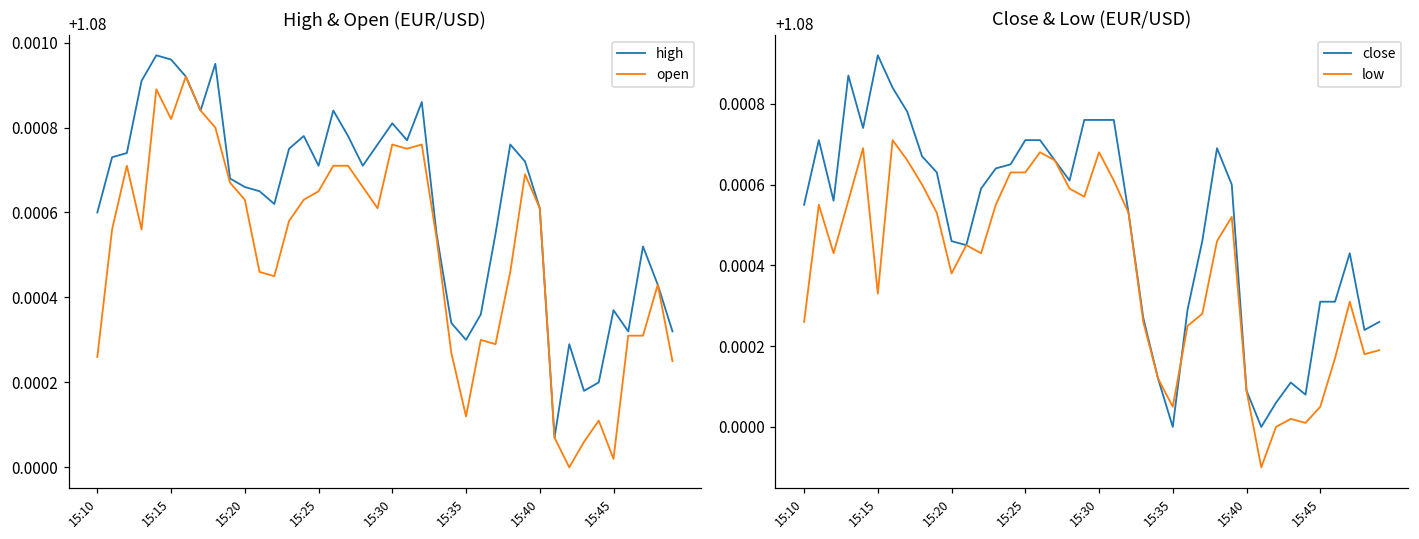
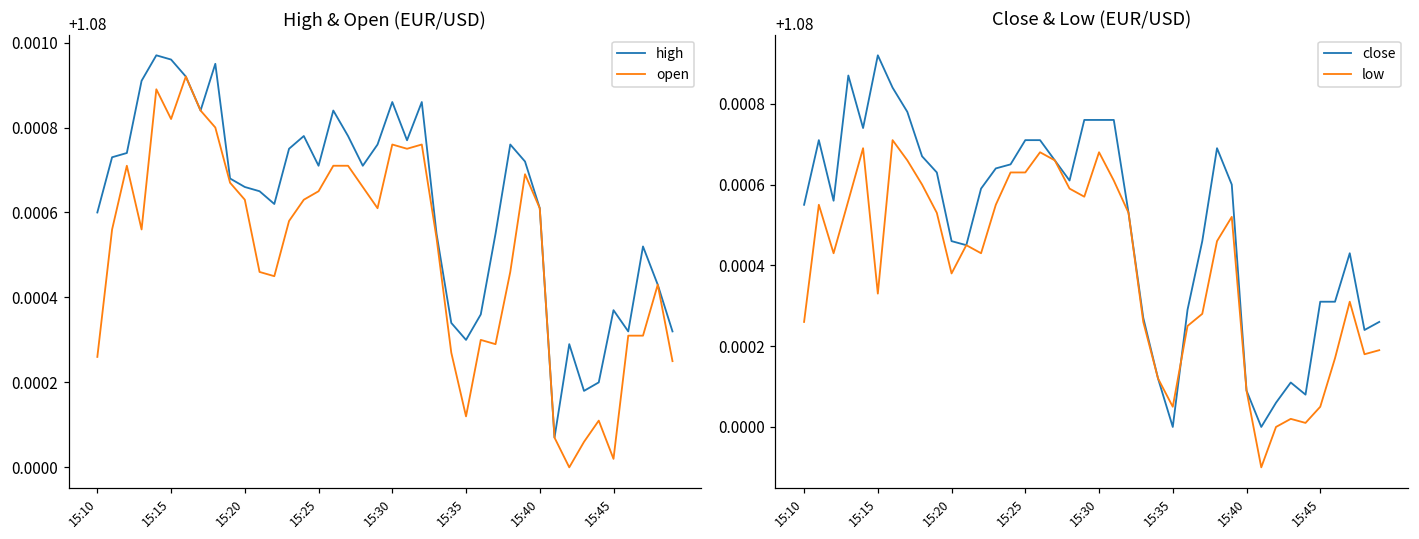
High & Open (EUR/USD), high, 15:30: 1.08081 -> 1.08086
